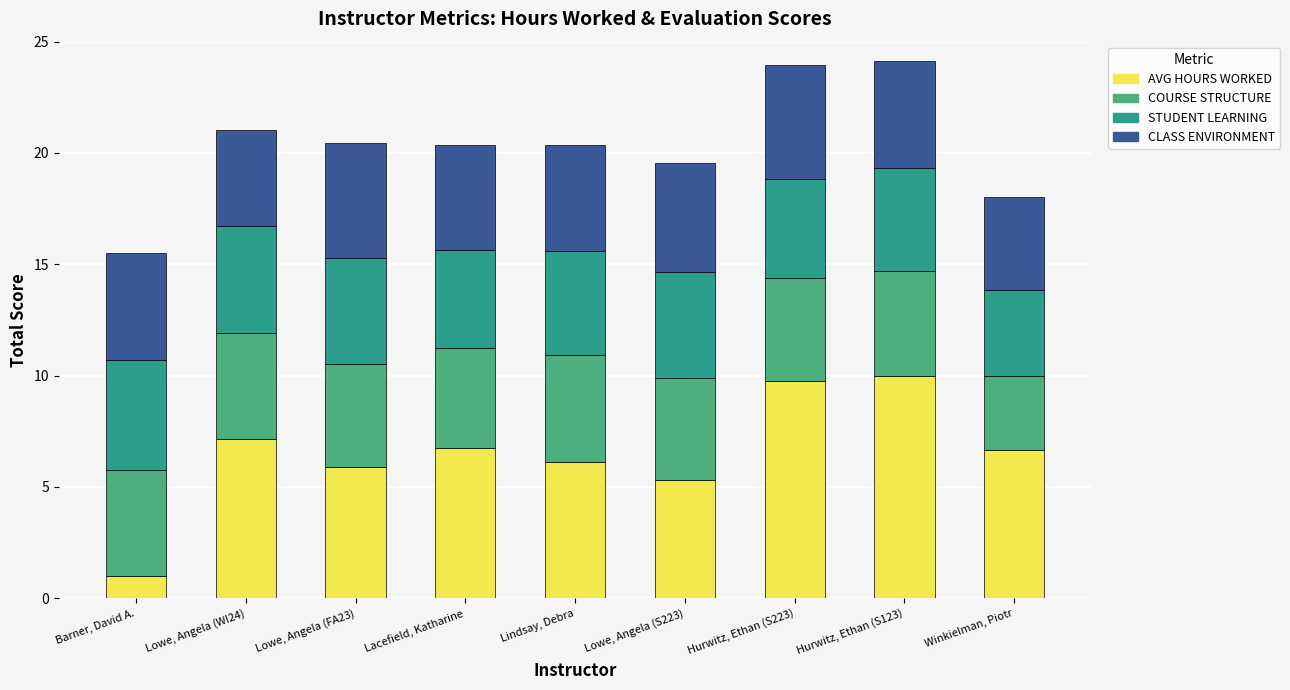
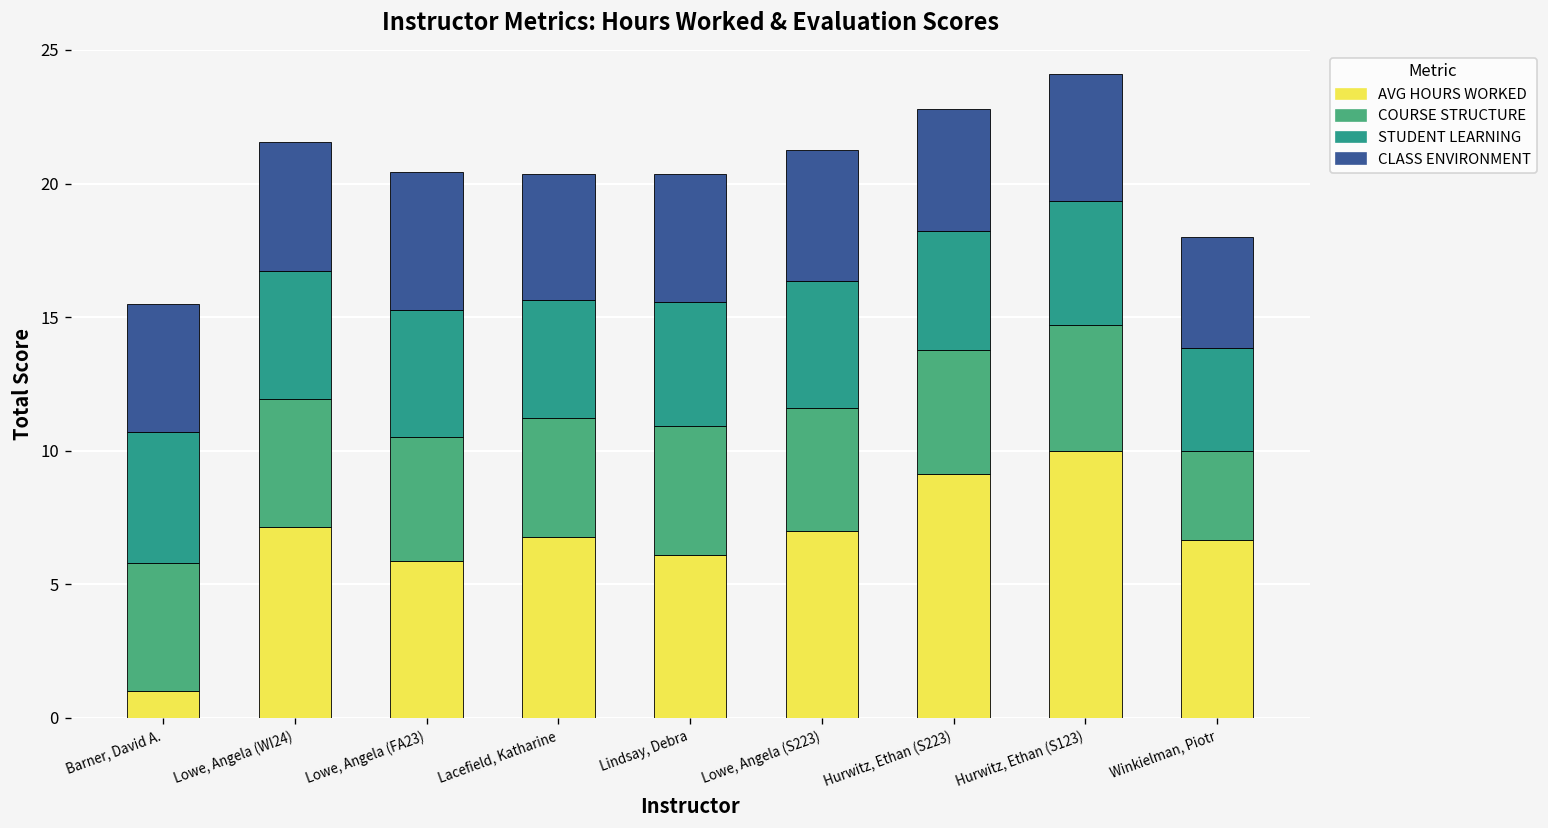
CLASS ENVIRONMENT, Lowe, Angela (WI24): 4.3 -> 4.8
AVG HOURS WORKED, Lowe, Angela (S223): 5.3 -> 7.0
AVG HOURS WORKED, Hurwitz, Ethan (S223): 9.8 -> 9.1
CLASS ENVIRONMENT, Hurwitz, Ethan (S223): 5.1 -> 4.6
